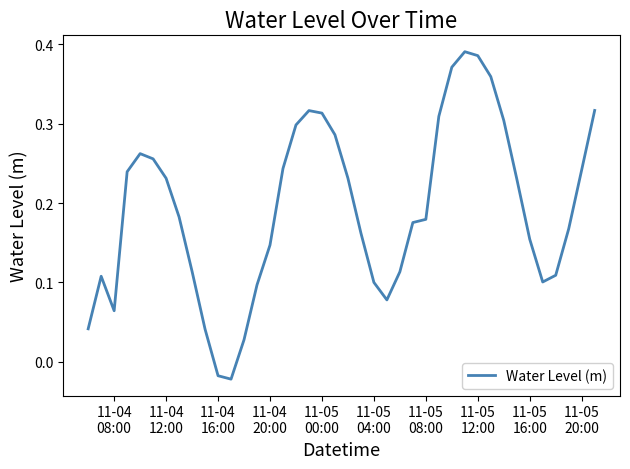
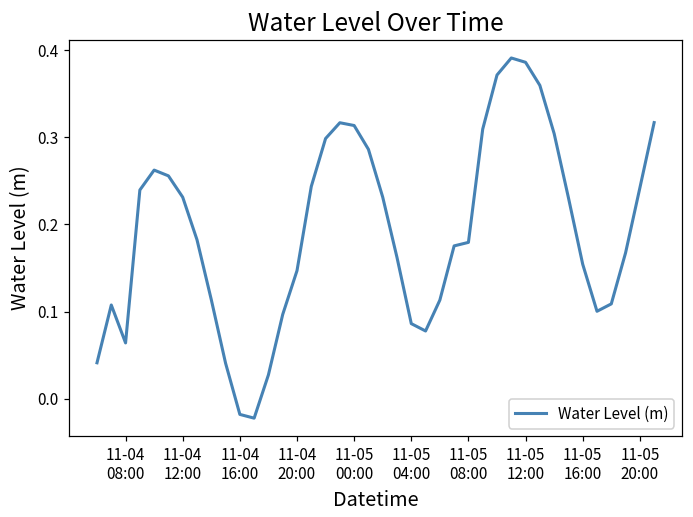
11-05 04:00: 0.10 -> 0.09
